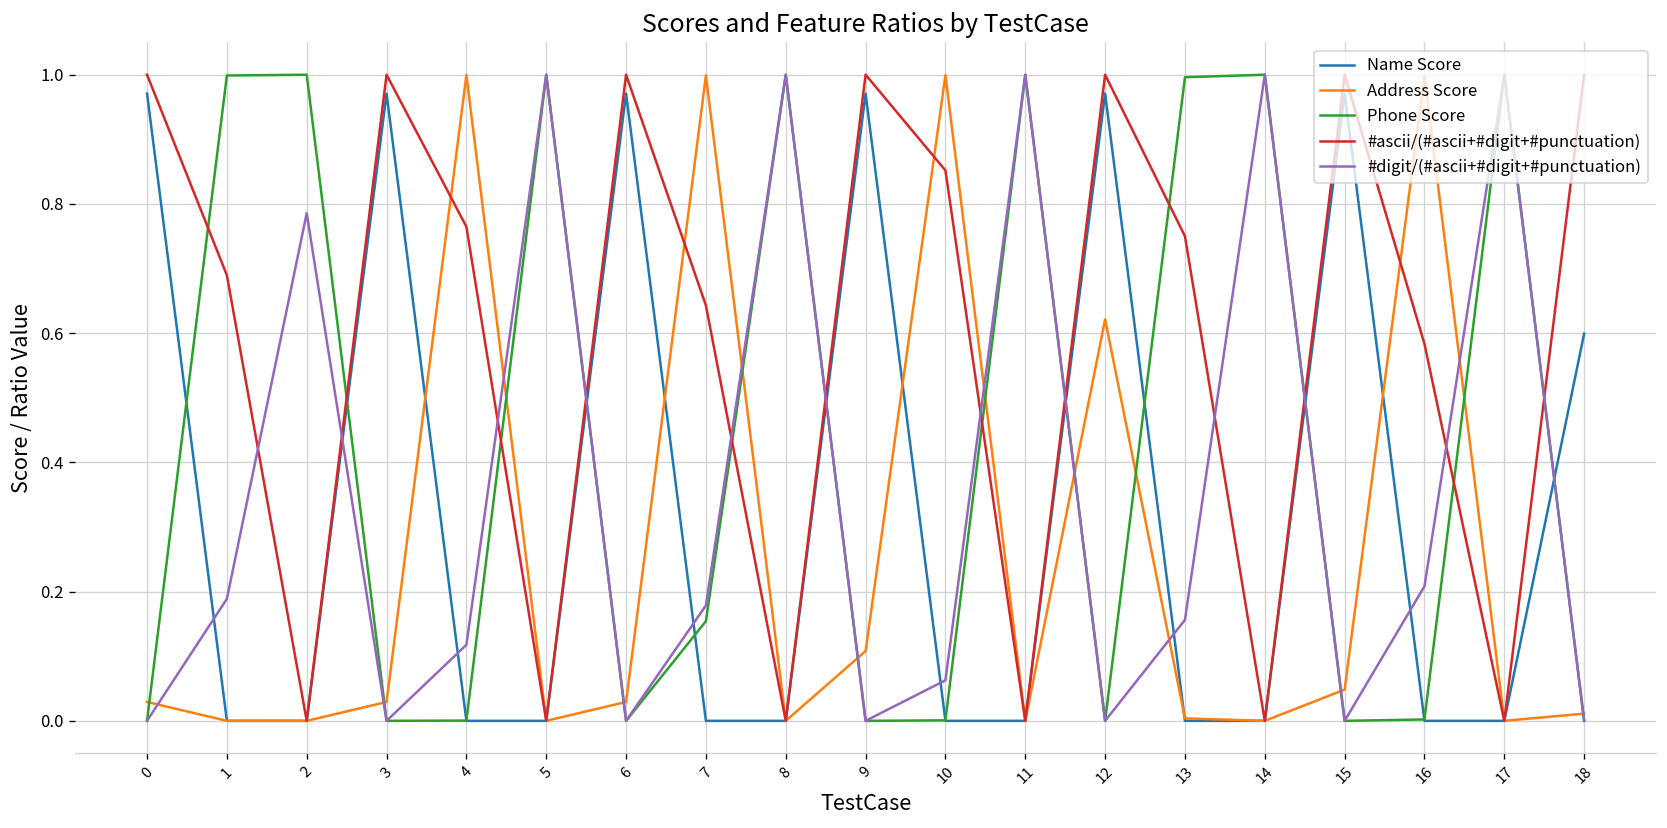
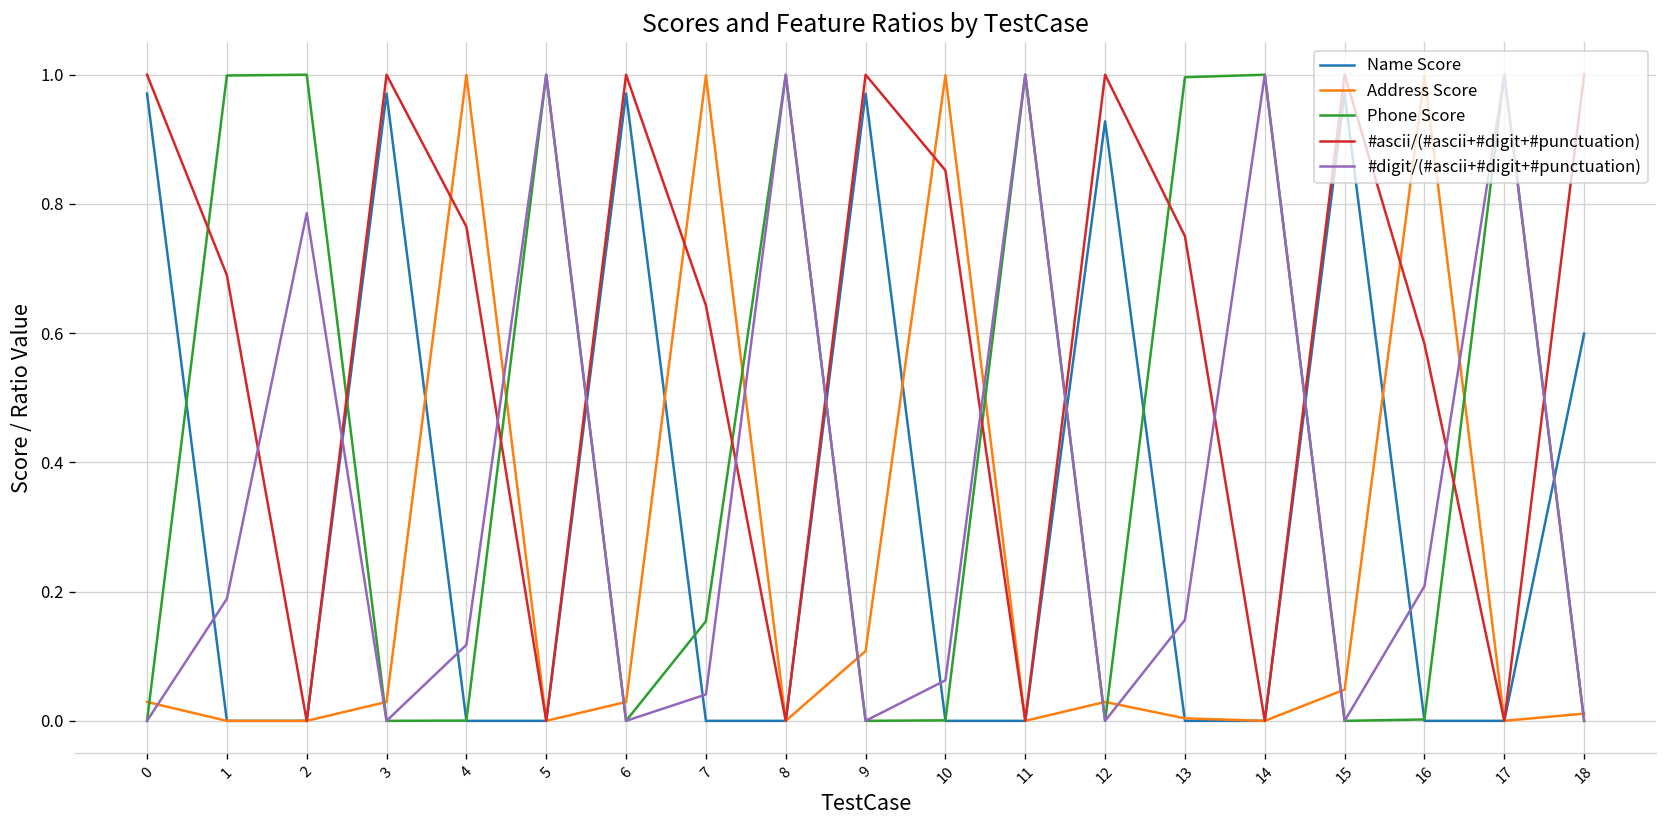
#digit/(#ascii+#digit+#punctuation), 7: 0.18 -> 0.04
Name Score, 12: 0.97 -> 0.93
Address Score, 12: 0.62 -> 0.03
